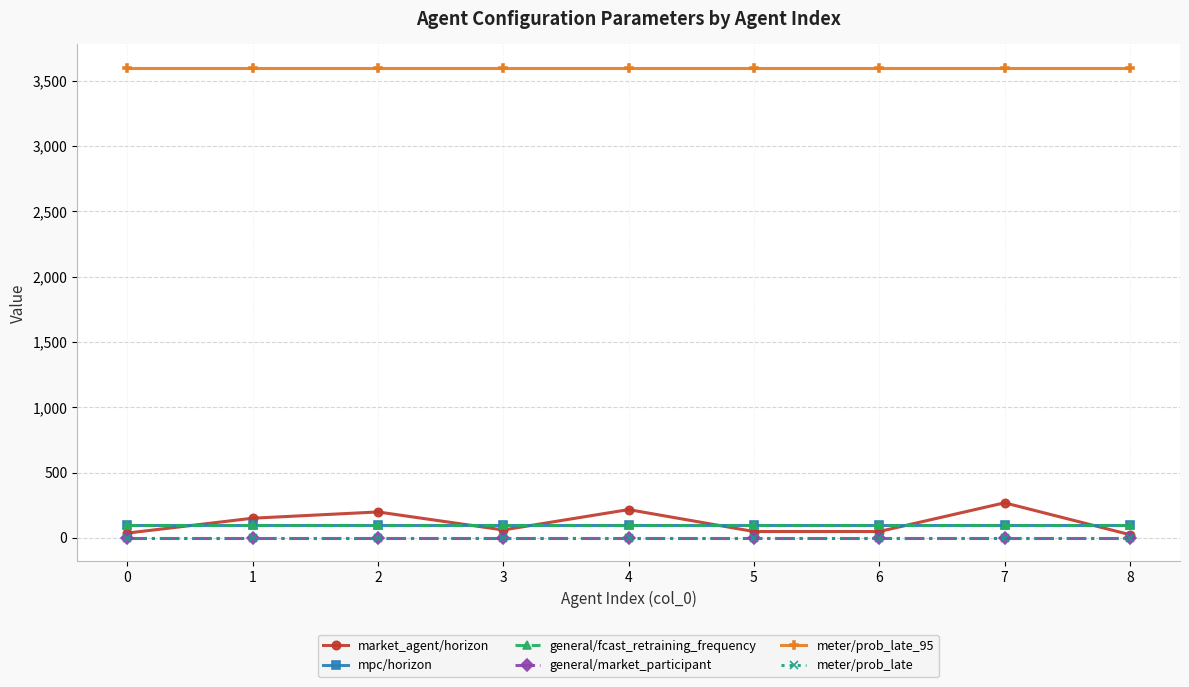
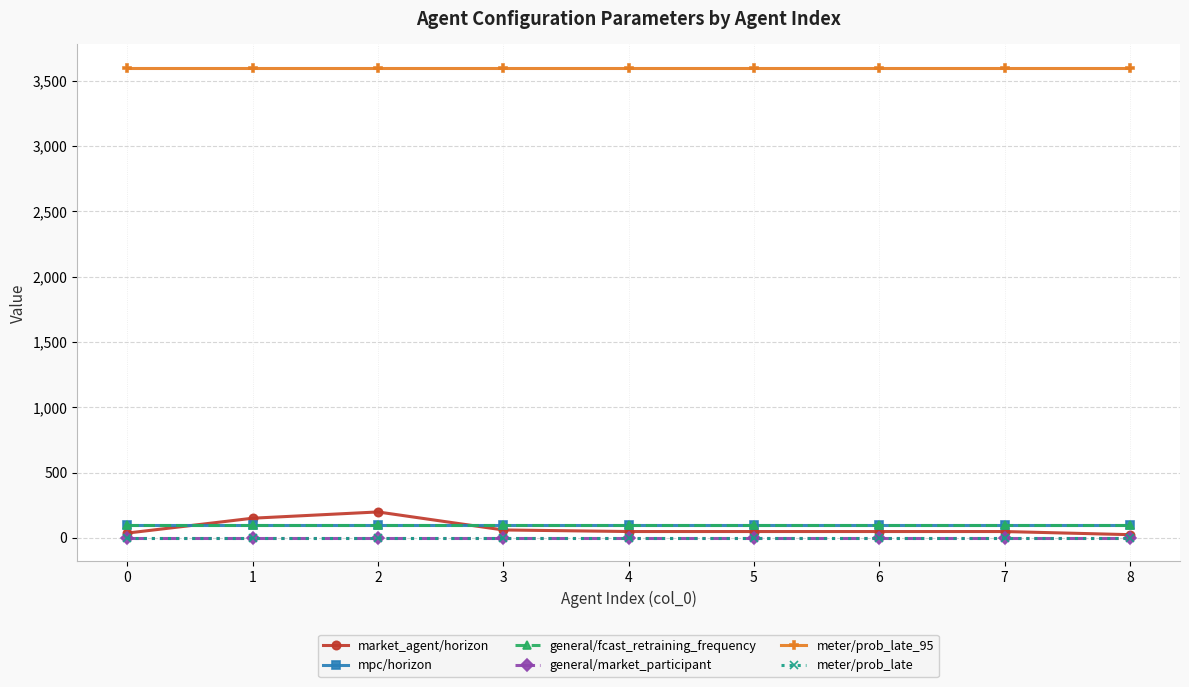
market_agent/horizon, 4: 220 -> 50
market_agent/horizon, 7: 270 -> 50
